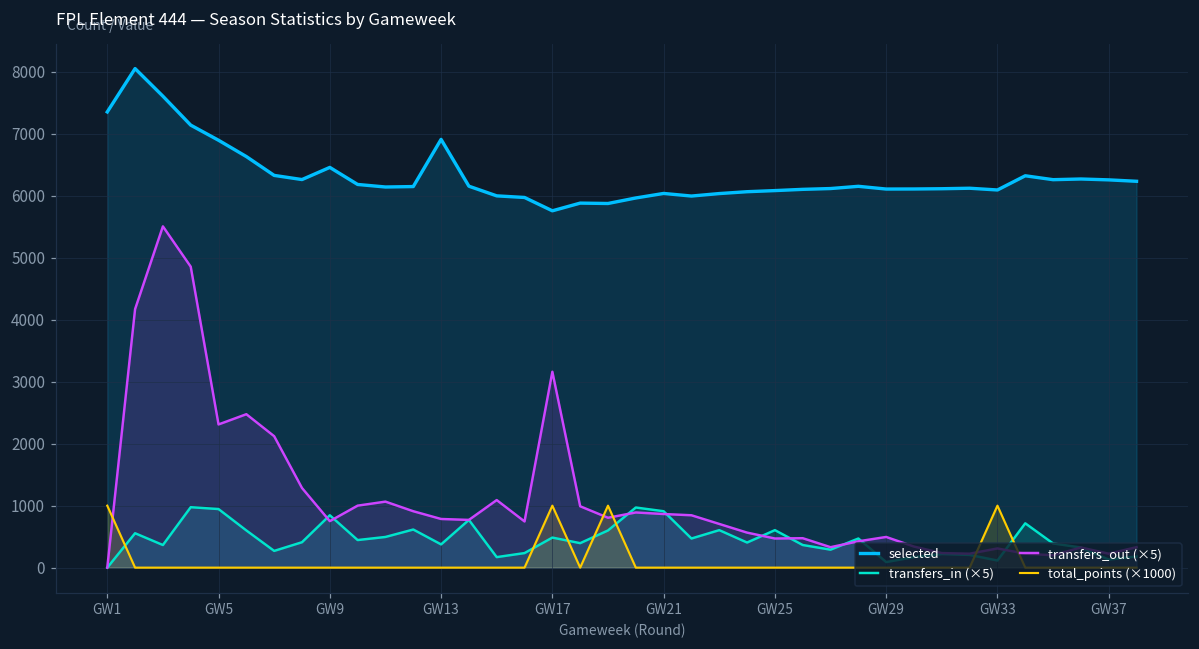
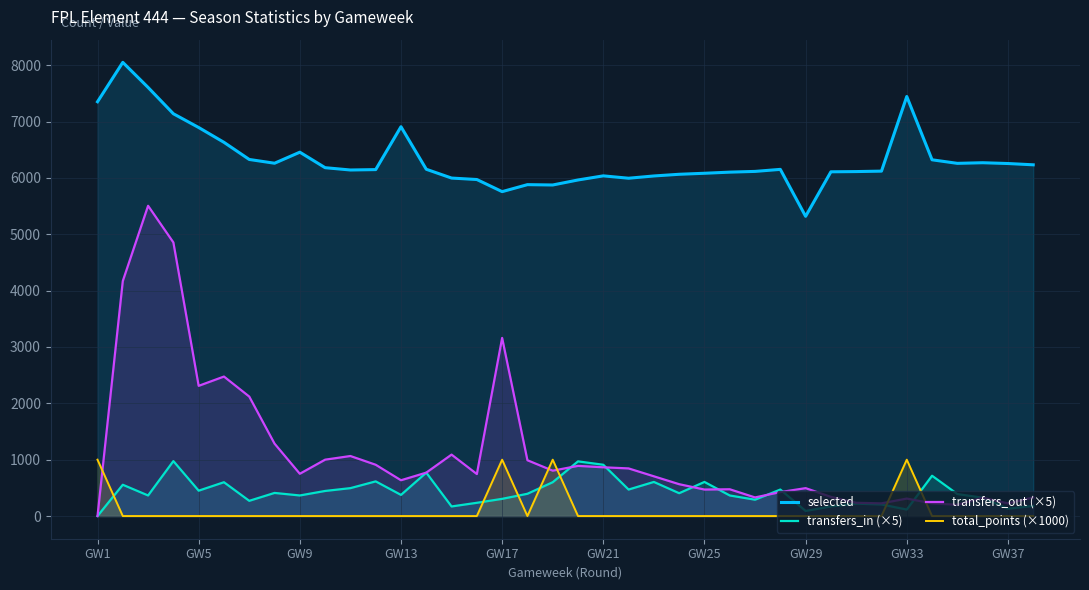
transfers_in (×5), GW5: 900 -> 500
transfers_in (×5), GW9: 800 -> 400
transfers_out (×5), GW13: 800 -> 600
transfers_in (×5), GW17: 500 -> 300
selected, GW29: 6100 -> 5300
selected, GW33: 6100 -> 7400
